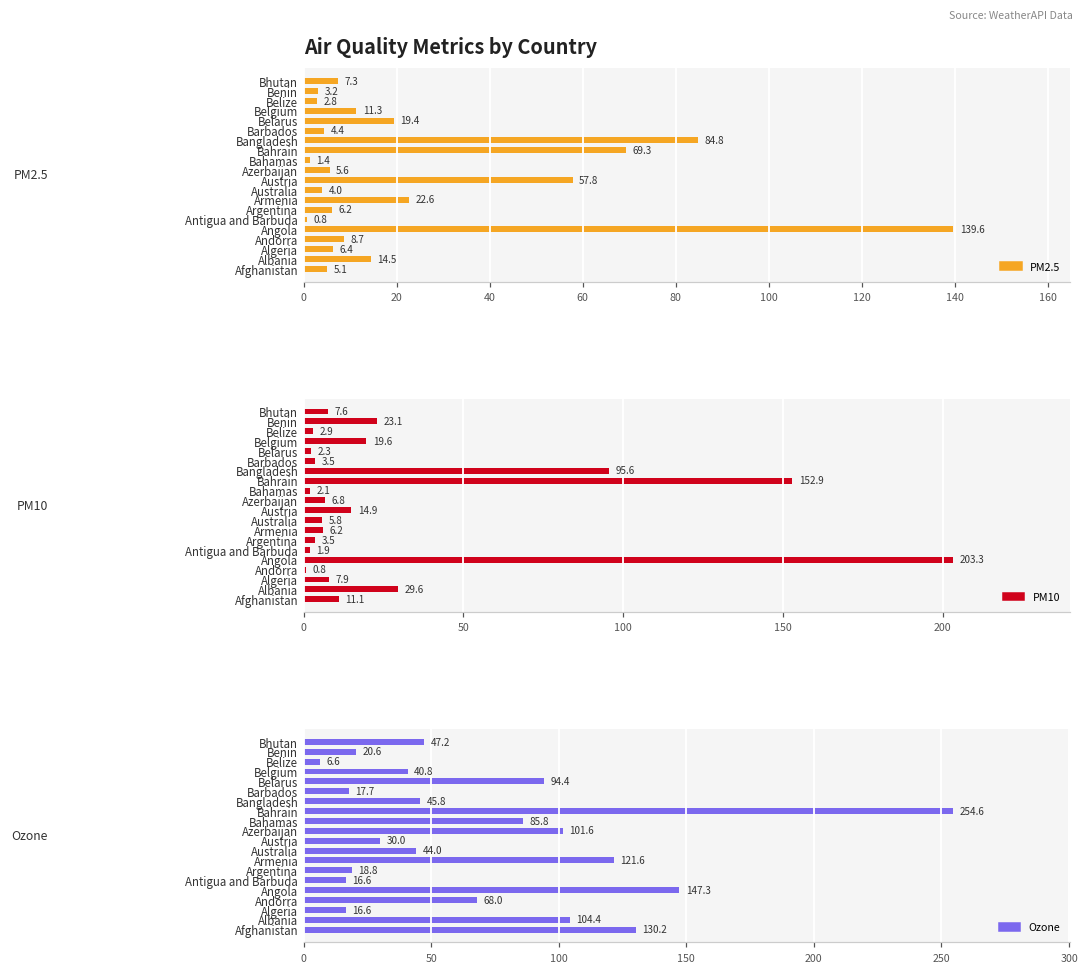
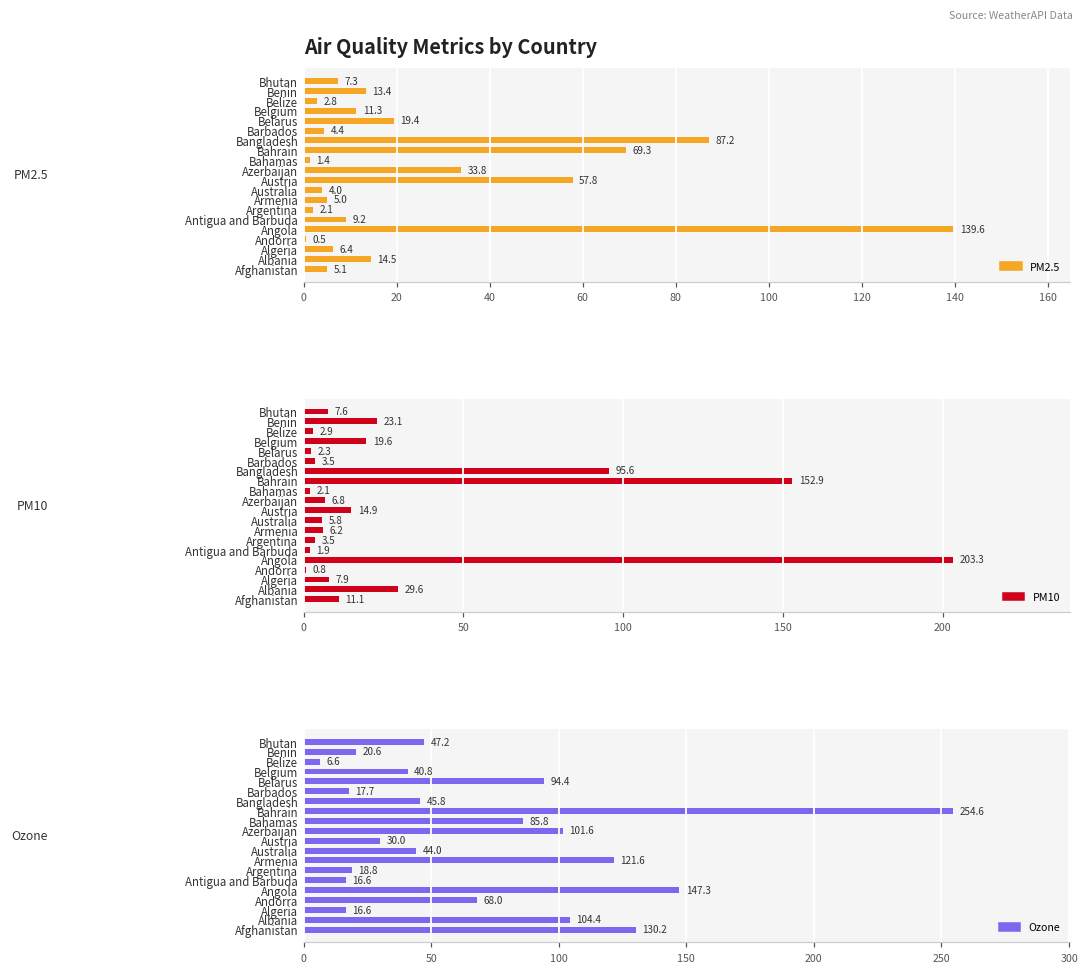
Air Quality Metrics by Country, Benin: 3.2 -> 13.4
Air Quality Metrics by Country, Bangladesh: 84.8 -> 87.2
Air Quality Metrics by Country, Azerbaijan: 5.6 -> 33.8
Air Quality Metrics by Country, Armenia: 22.6 -> 5.0
Air Quality Metrics by Country, Argentina: 6.2 -> 2.1
Air Quality Metrics by Country, Antigua and Barbuda: 0.8 -> 9.2
Air Quality Metrics by Country, Andorra: 8.7 -> 0.5
